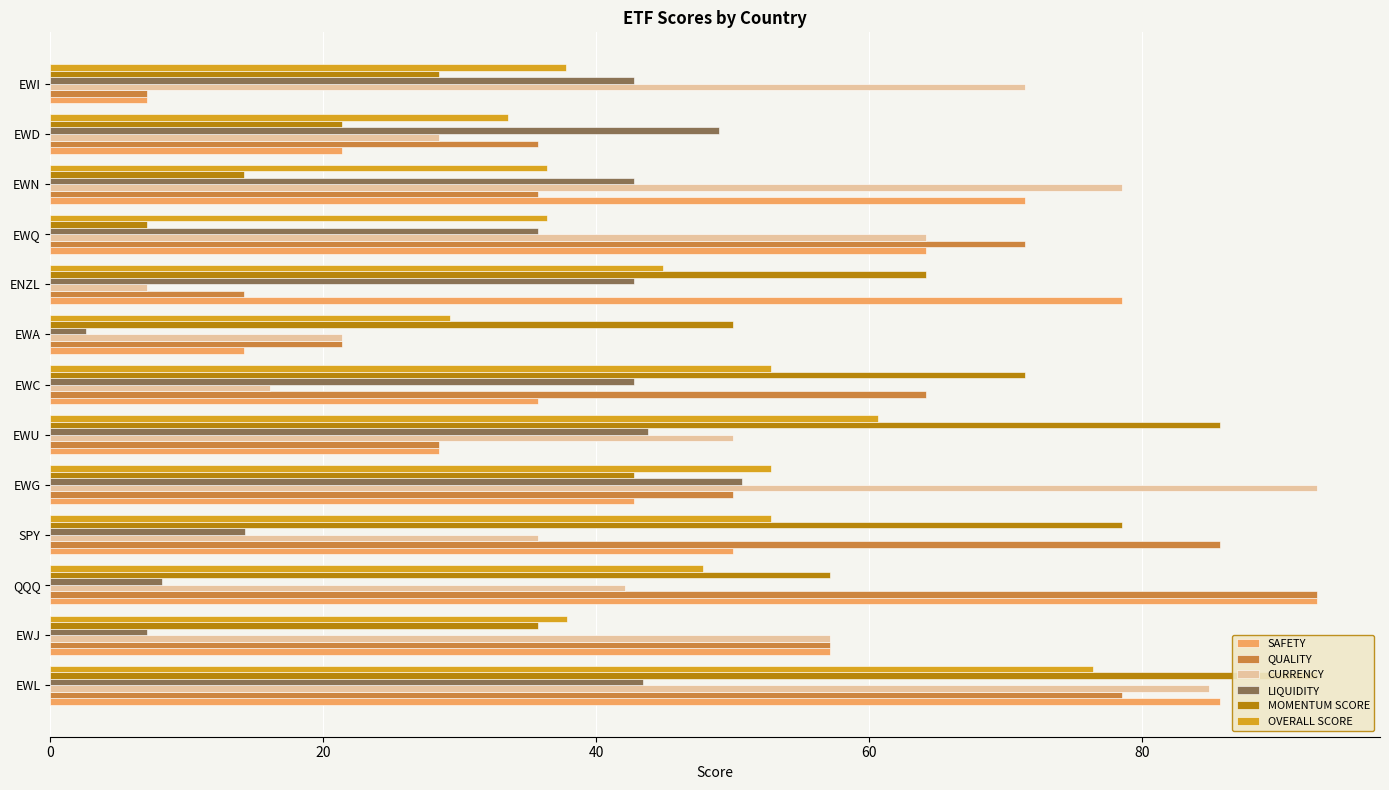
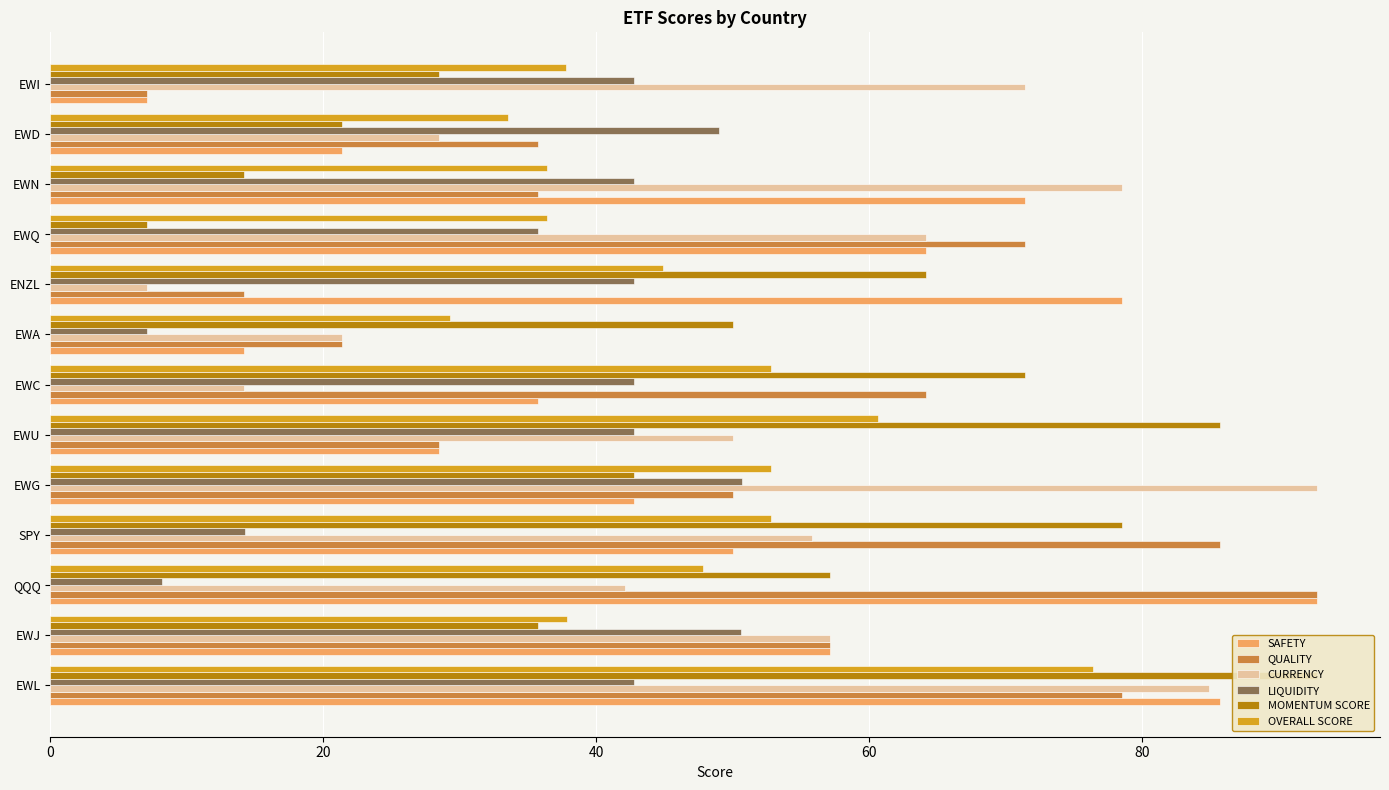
LIQUIDITY, EWA: 2.6 -> 7.1
CURRENCY, EWC: 16.1 -> 14.2
LIQUIDITY, EWU: 43.8 -> 42.8
CURRENCY, SPY: 35.7 -> 55.8
LIQUIDITY, EWJ: 7.1 -> 50.6
LIQUIDITY, EWL: 43.4 -> 42.8
